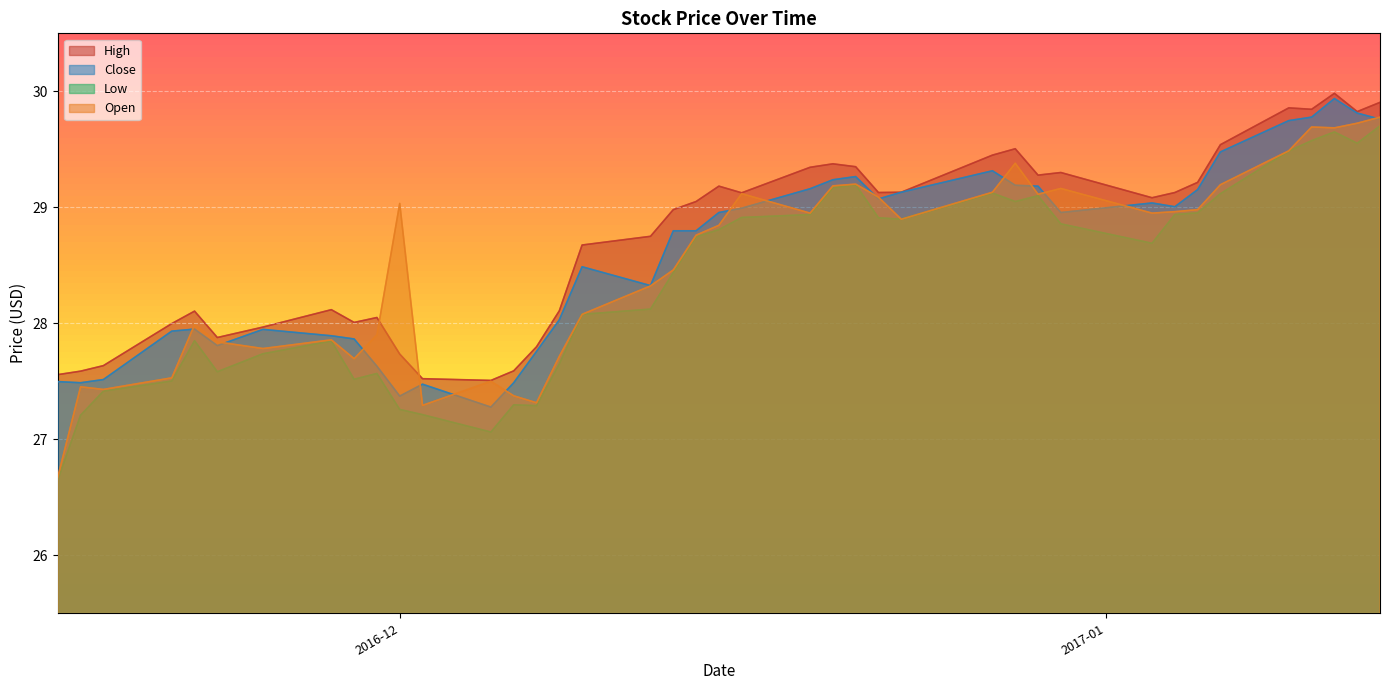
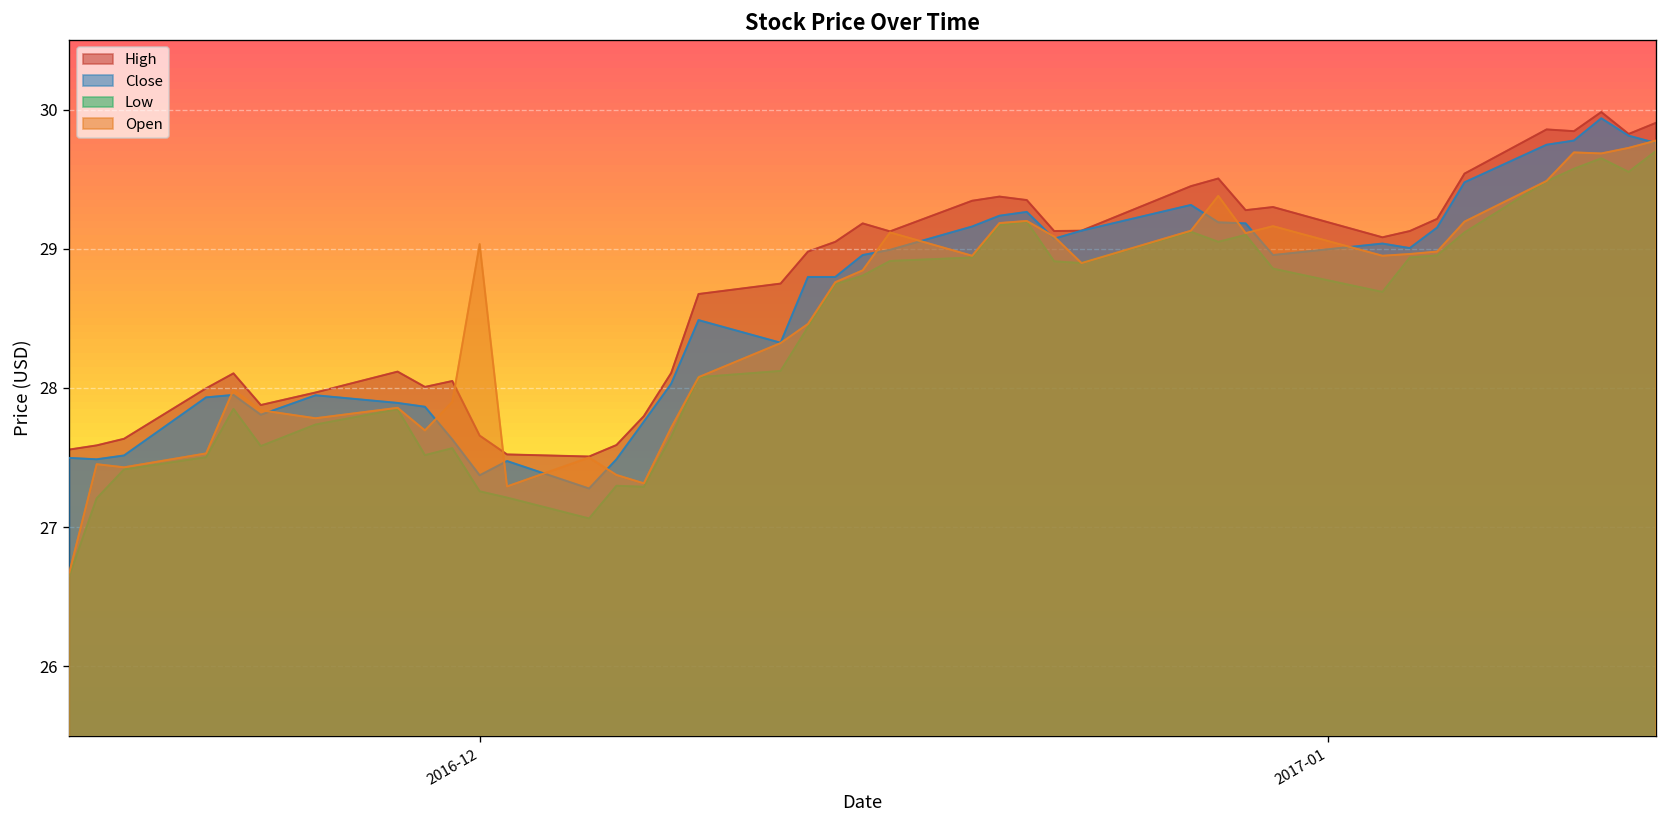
High, 2016-12: 27.74 -> 27.66
